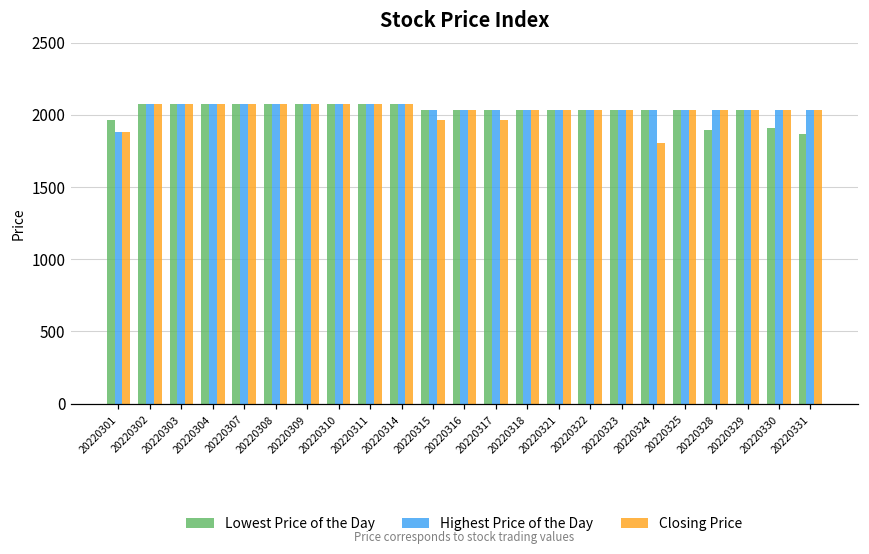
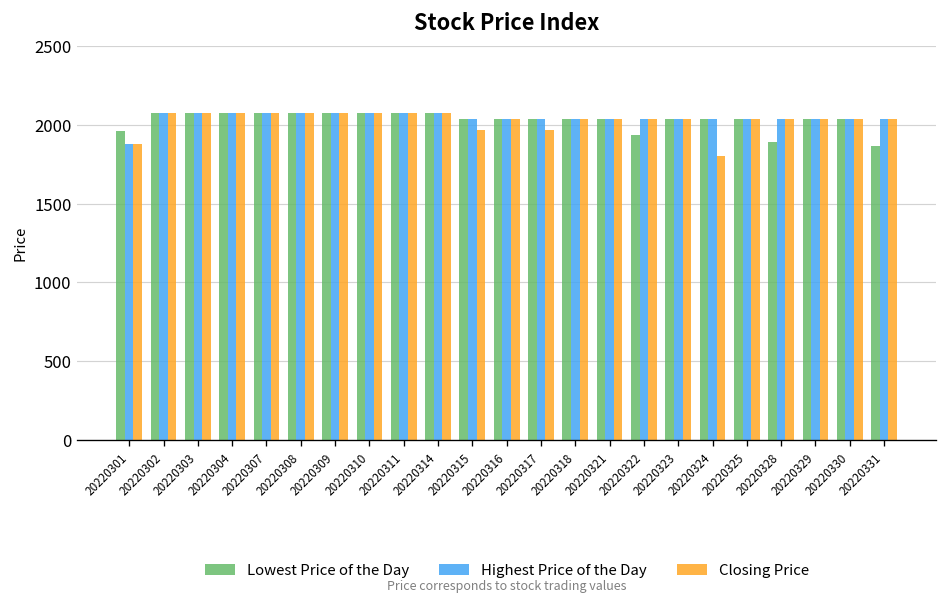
Lowest Price of the Day, 20220322: 2040 -> 1930
Lowest Price of the Day, 20220330: 1910 -> 2040
